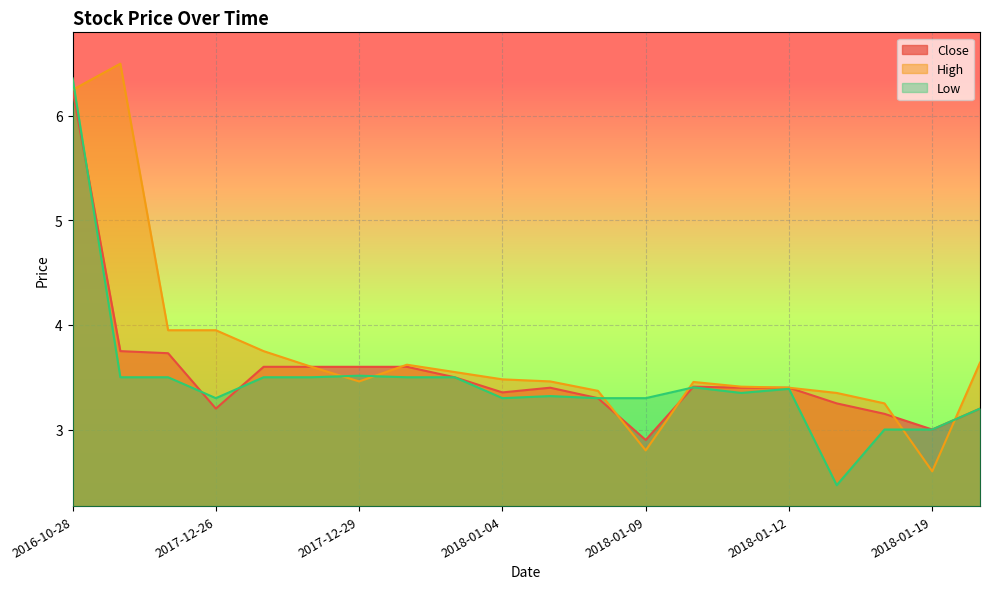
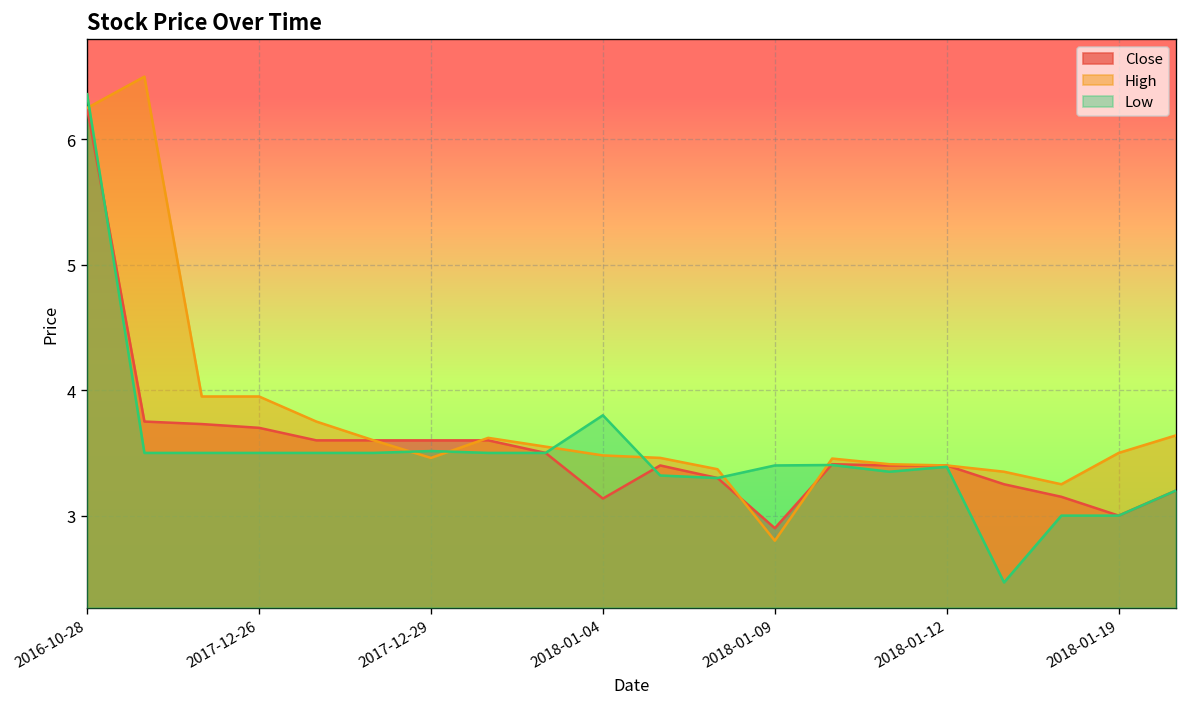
Close, 2017-12-26: 3.2 -> 3.7
Low, 2017-12-26: 3.3 -> 3.5
Close, 2018-01-04: 3.36 -> 3.14
Low, 2018-01-04: 3.3 -> 3.8
Low, 2018-01-09: 3.3 -> 3.4
High, 2018-01-19: 2.6 -> 3.5
